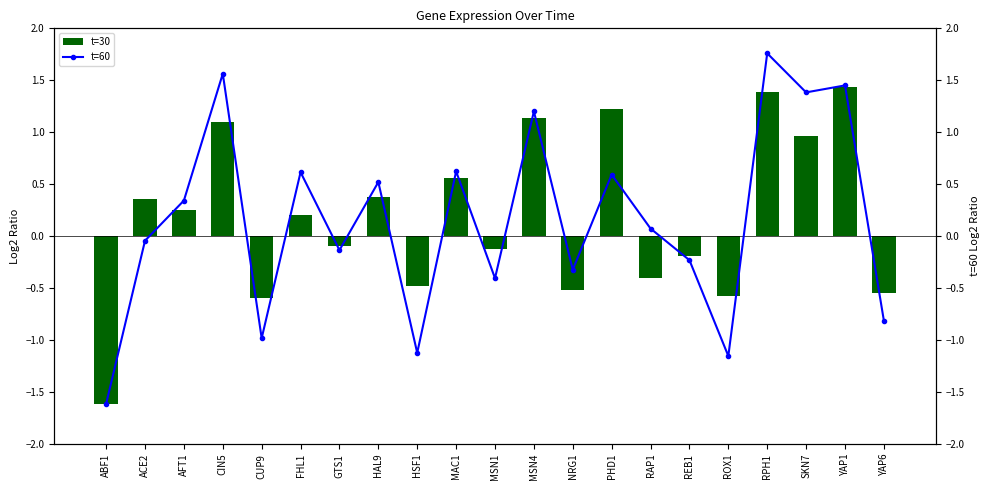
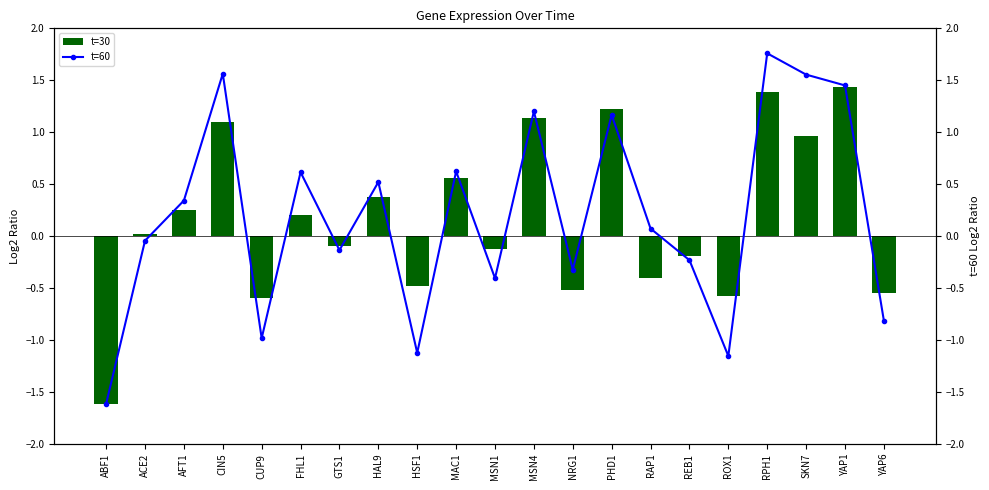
t=30, ACE2: 0.36 -> 0.02
t=60, PHD1: 0.59 -> 1.17
t=60, SKN7: 1.38 -> 1.55
